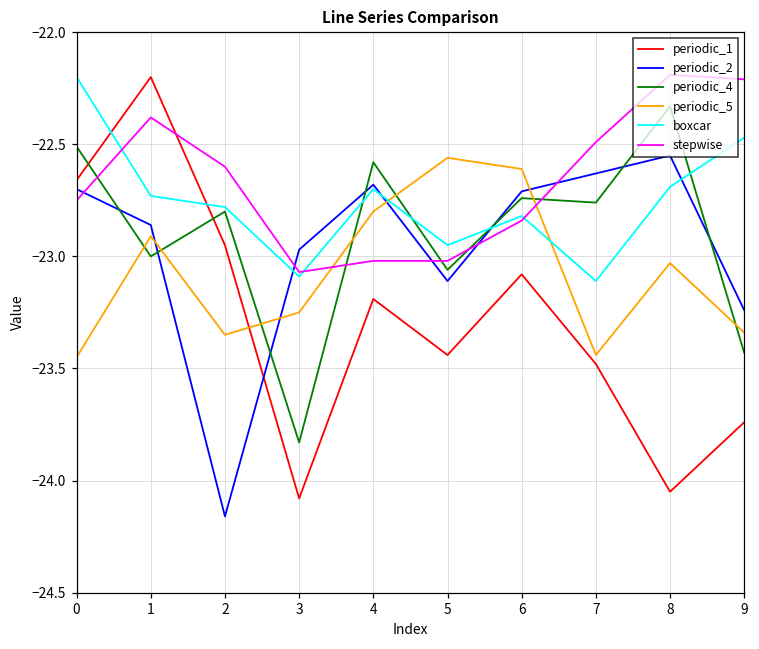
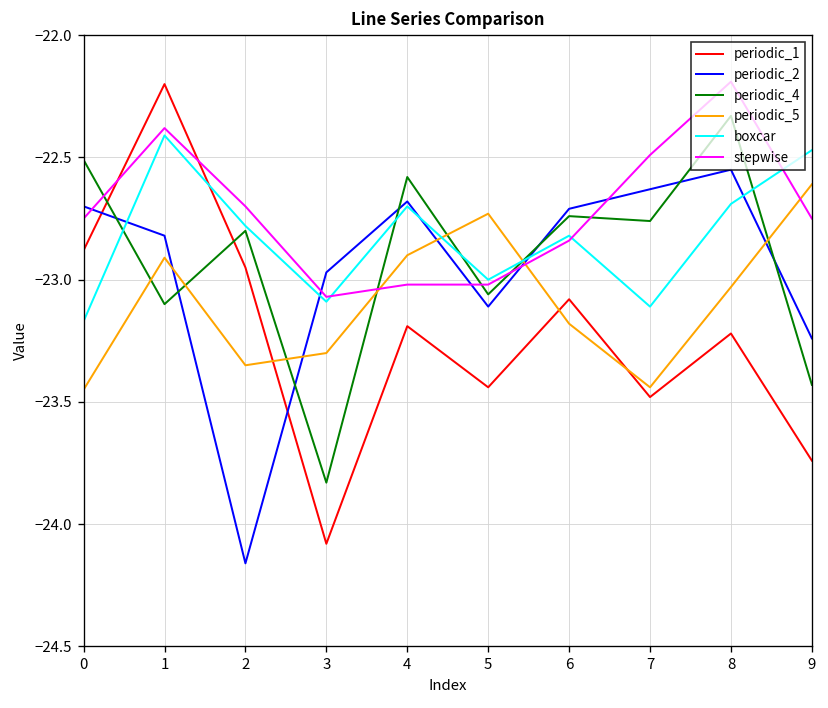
periodic_1, 0: -22.66 -> -22.88
boxcar, 0: -22.20 -> -23.17
periodic_2, 1: -22.86 -> -22.82
periodic_4, 1: -23.0 -> -23.1
boxcar, 1: -22.73 -> -22.41
stepwise, 2: -22.6 -> -22.7
periodic_5, 3: -23.25 -> -23.30
periodic_5, 4: -22.8 -> -22.9
periodic_5, 5: -22.56 -> -22.73
boxcar, 5: -22.95 -> -23.00
periodic_5, 6: -22.61 -> -23.18
periodic_1, 8: -24.05 -> -23.22
periodic_5, 9: -23.34 -> -22.61
stepwise, 9: -22.21 -> -22.75
